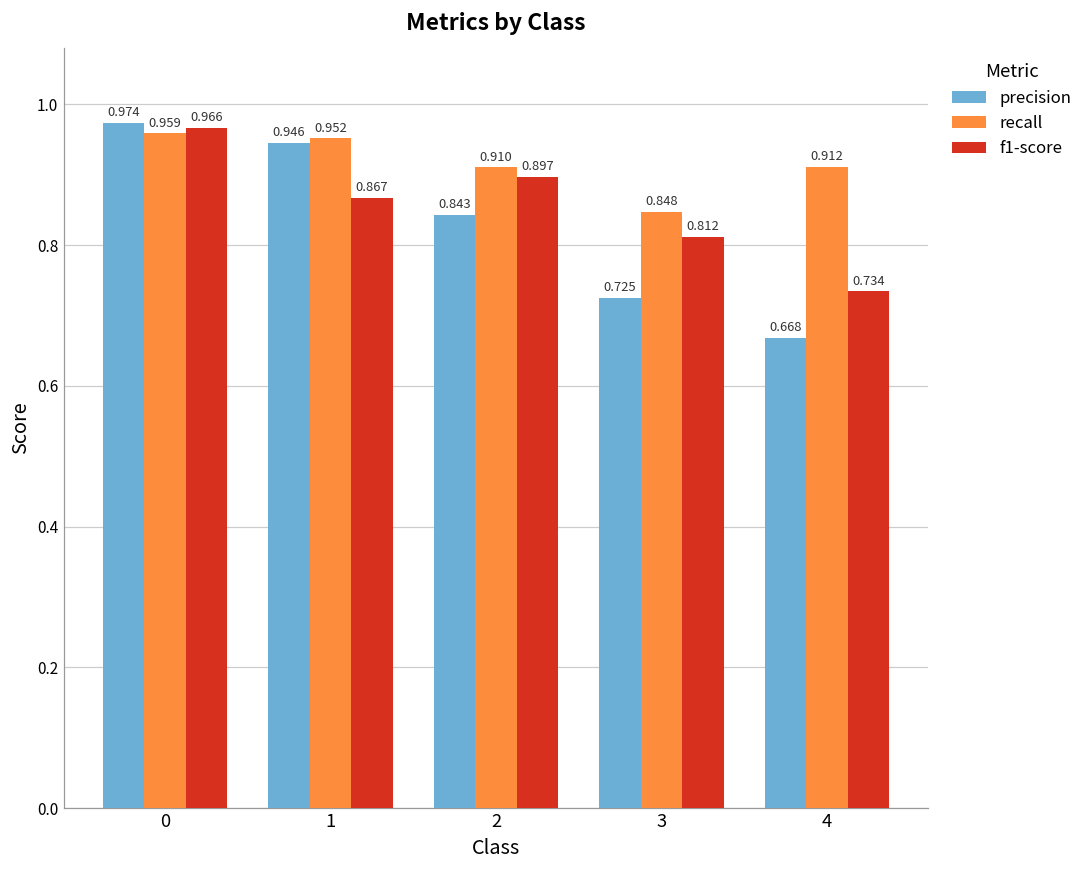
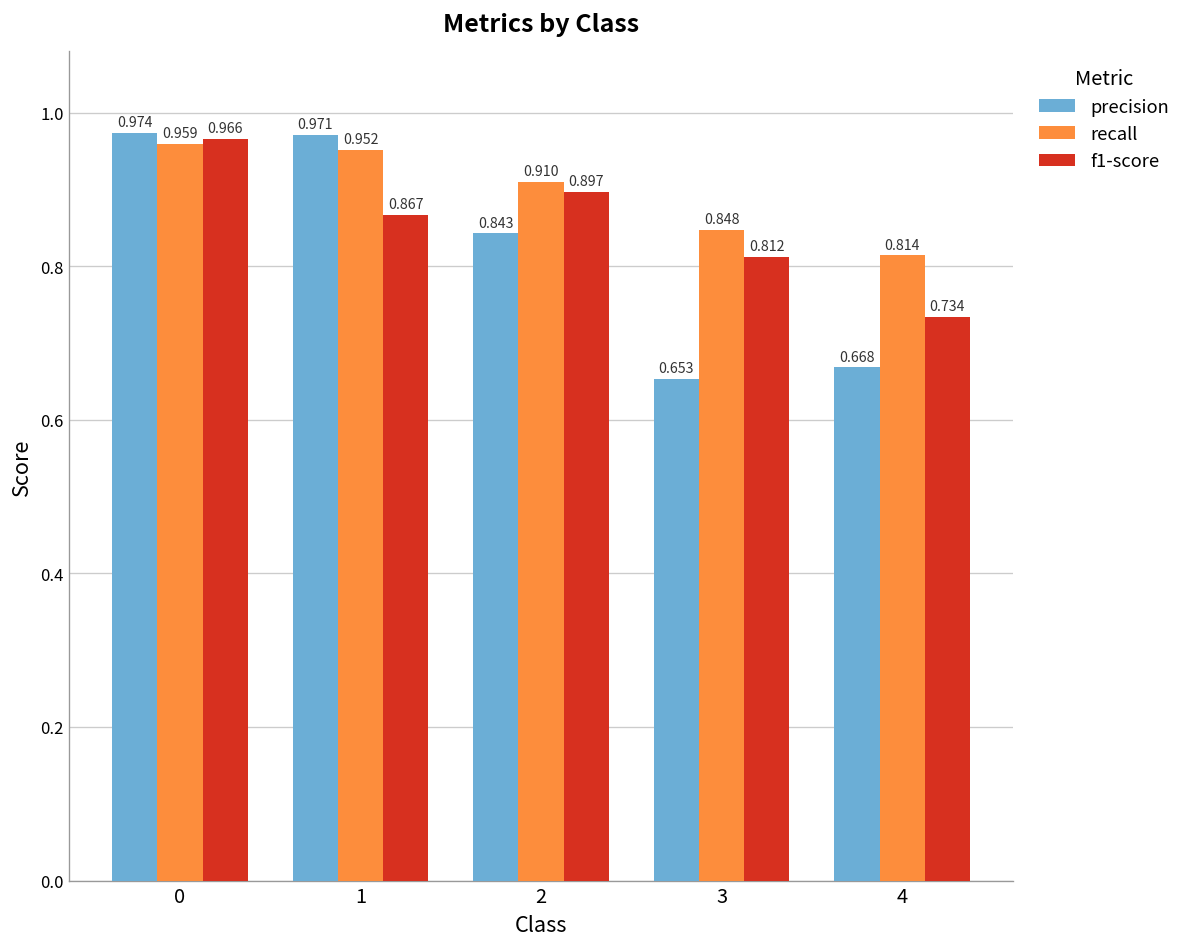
precision, 1: 0.946 -> 0.971
precision, 3: 0.725 -> 0.653
recall, 4: 0.912 -> 0.814
